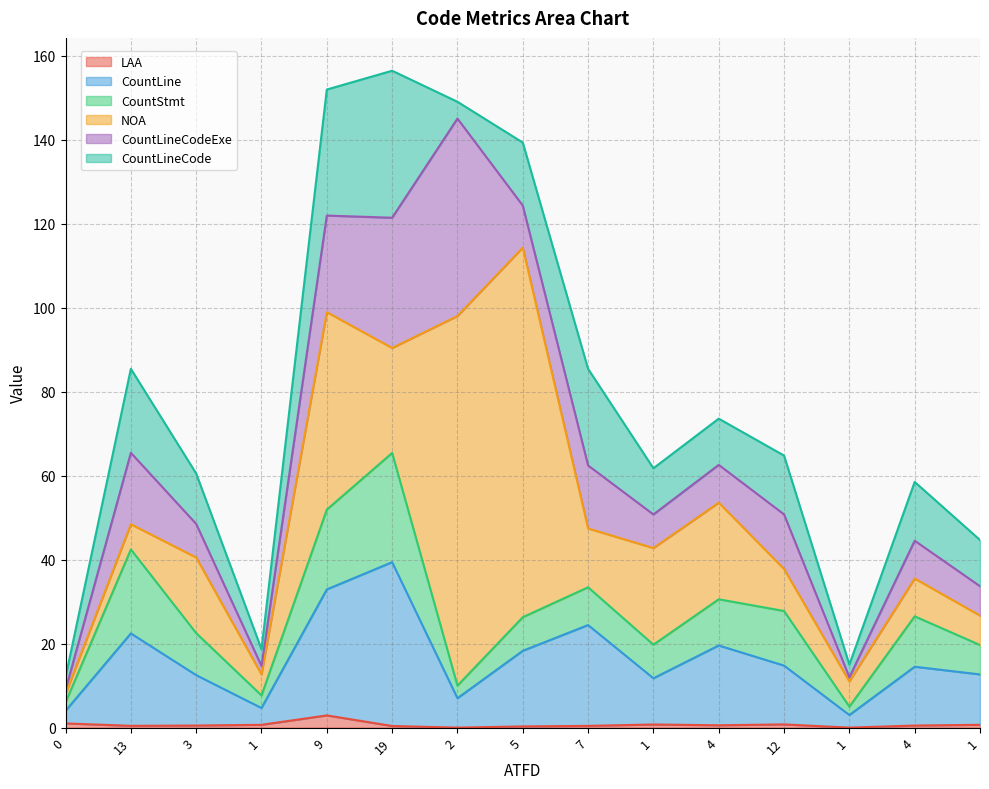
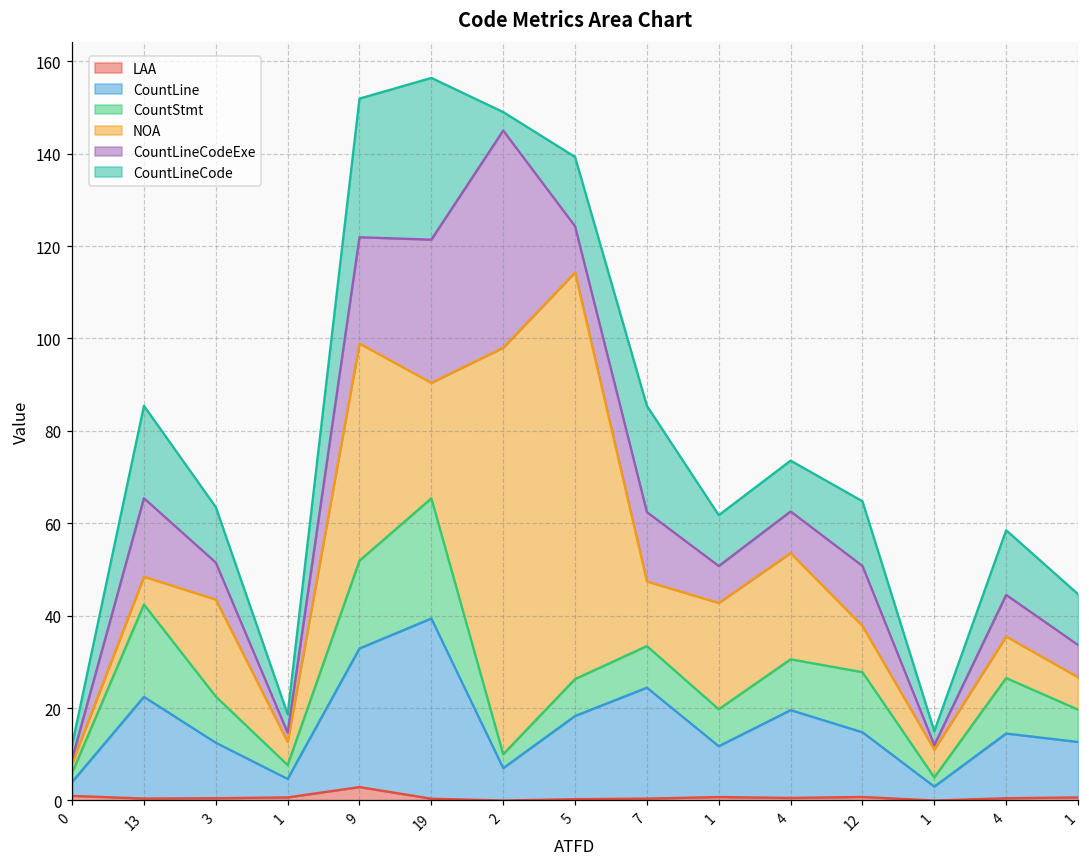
NOA, 3: 18 -> 21
